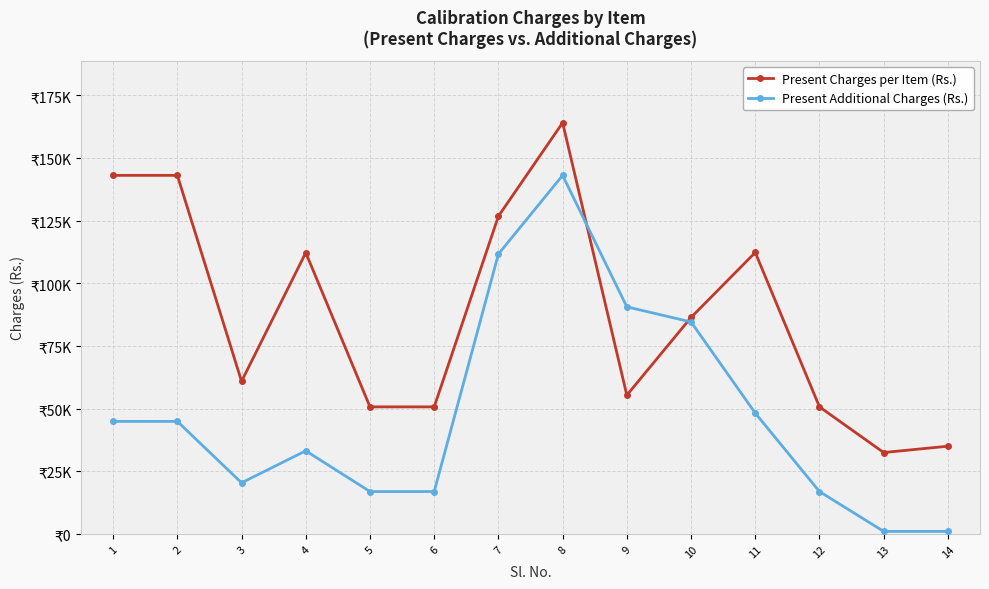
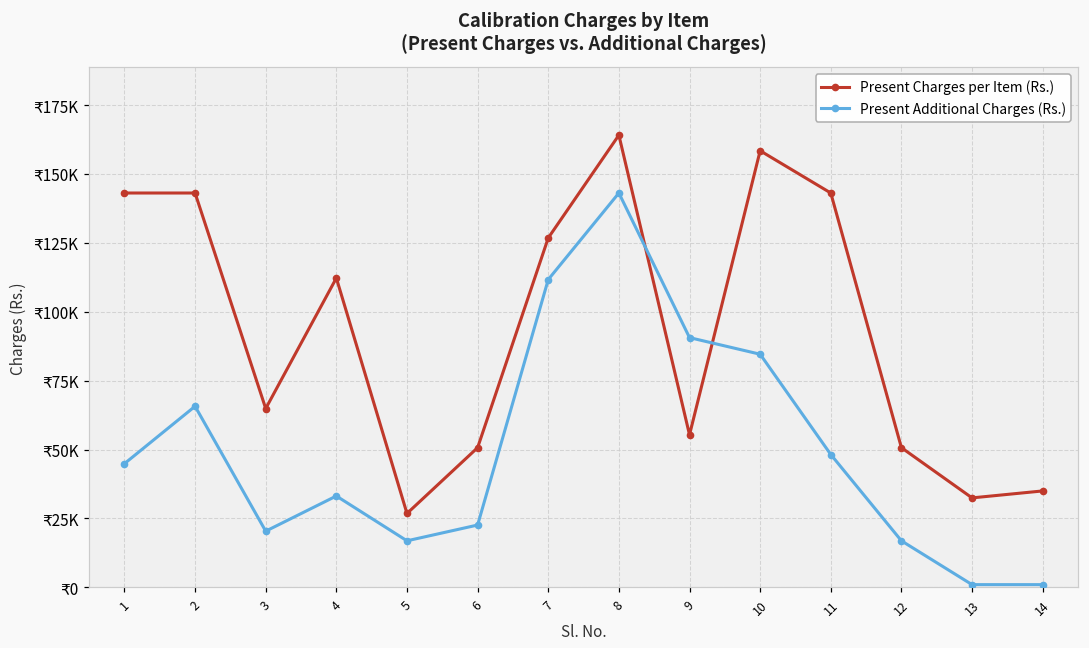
Present Additional Charges (Rs.), 2: ₹45000 -> ₹66000
Present Charges per Item (Rs.), 3: ₹61000 -> ₹65000
Present Charges per Item (Rs.), 5: ₹51000 -> ₹27000
Present Additional Charges (Rs.), 6: ₹17000 -> ₹23000
Present Charges per Item (Rs.), 10: ₹86000 -> ₹158000
Present Charges per Item (Rs.), 11: ₹112000 -> ₹143000
